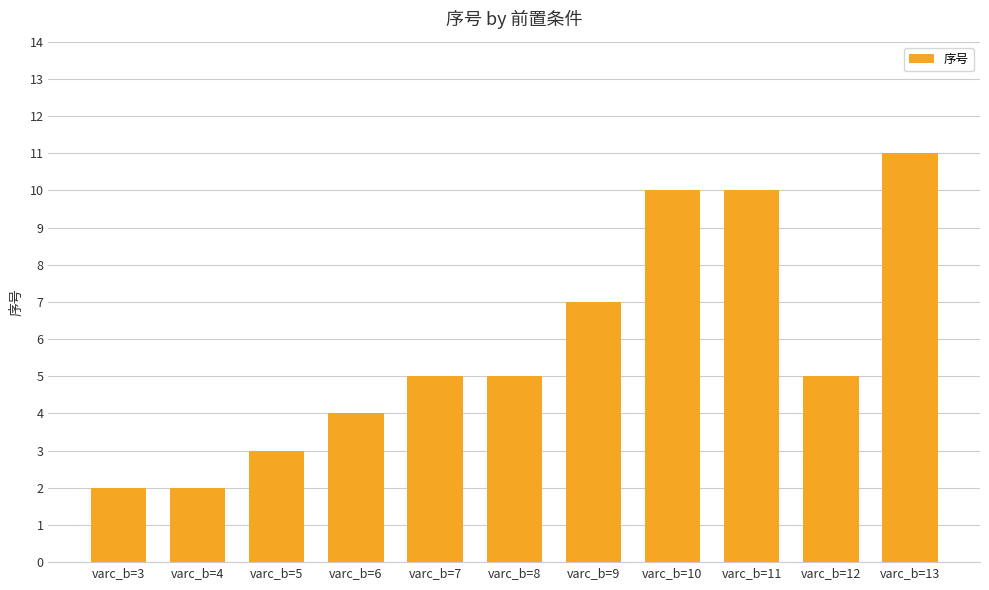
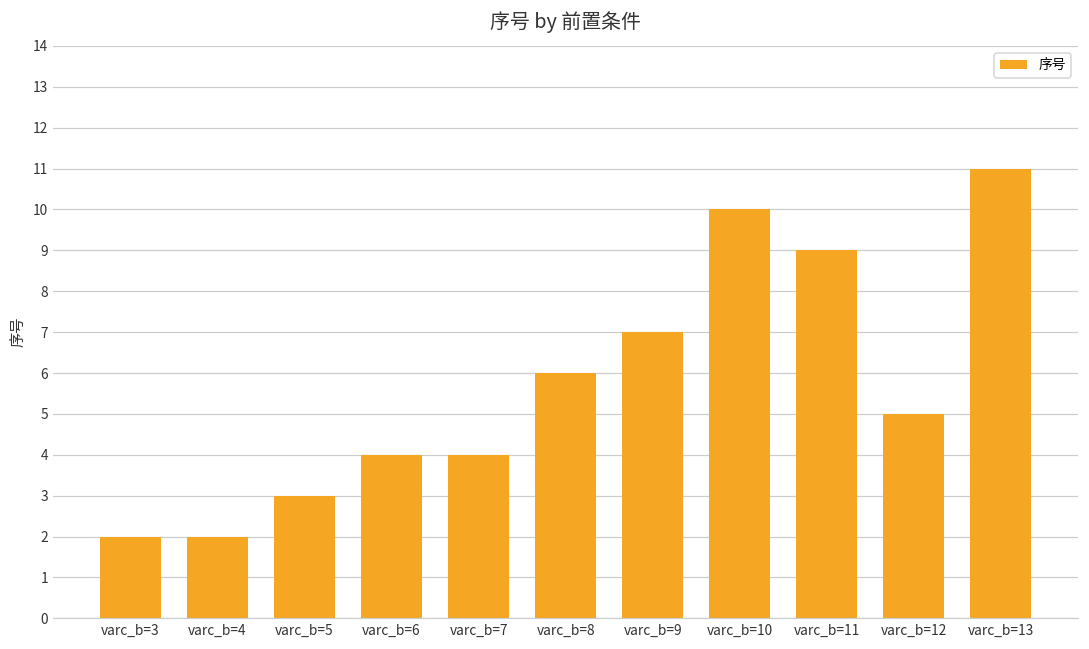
varc_b=7: 5 -> 4
varc_b=8: 5 -> 6
varc_b=11: 10 -> 9
